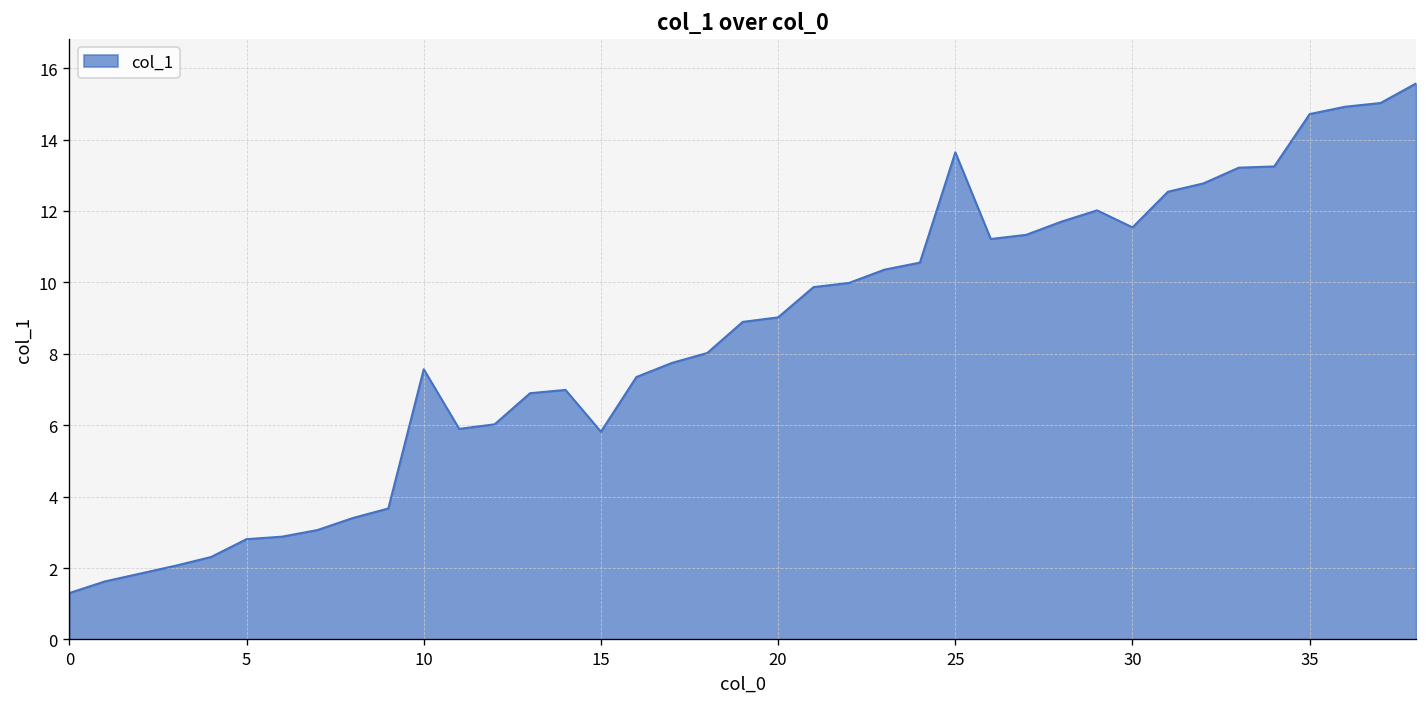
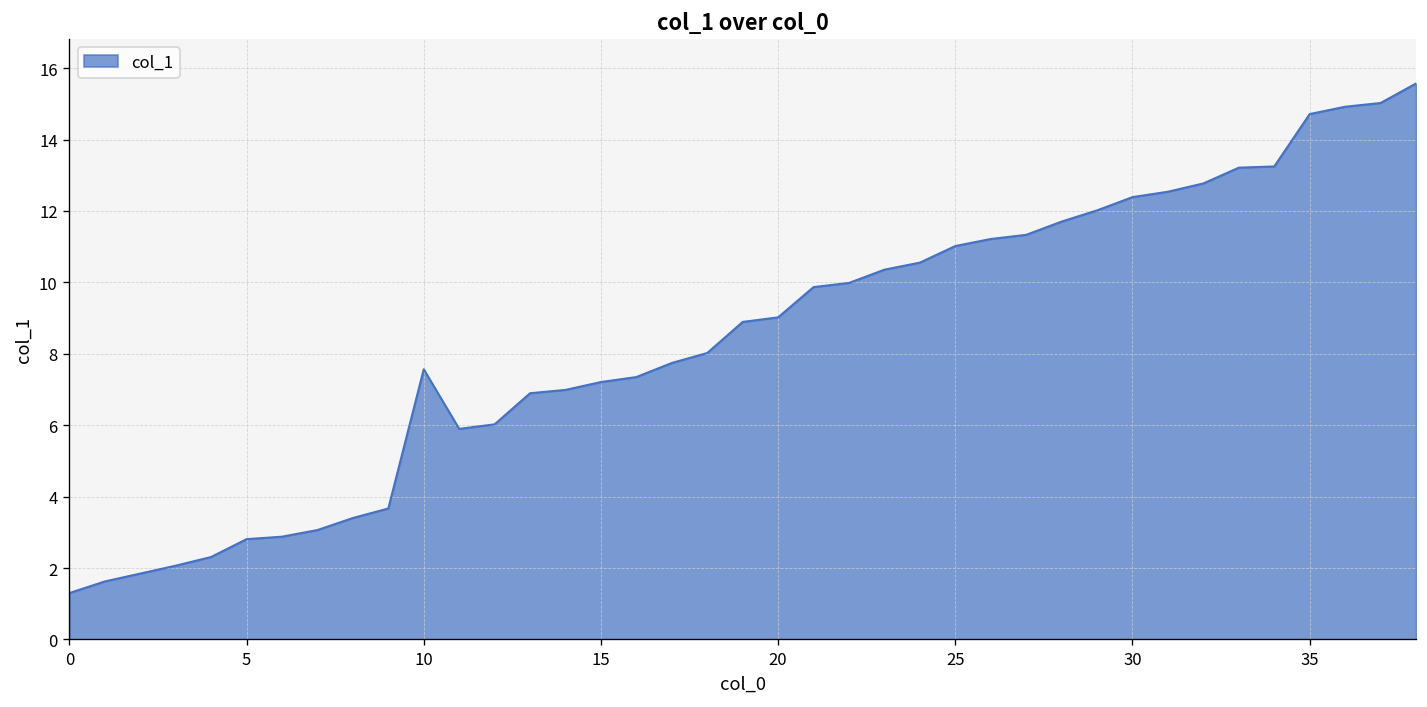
15: 5.8 -> 7.2
25: 13.6 -> 11.0
30: 11.5 -> 12.4
